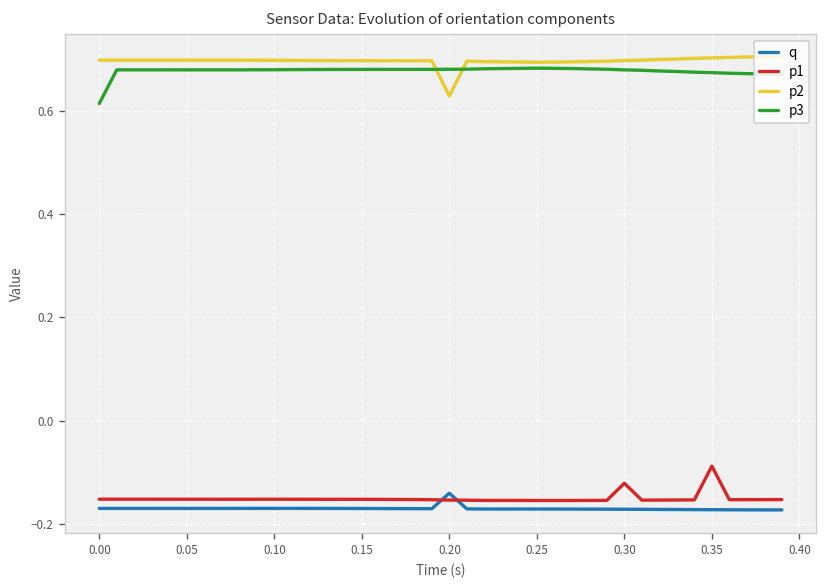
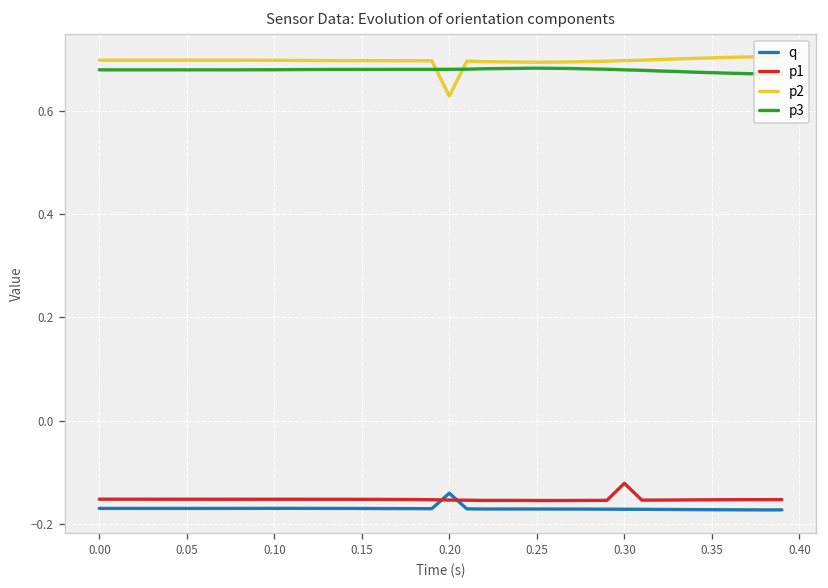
p3, 0.00: 0.61 -> 0.68
p1, 0.35: -0.09 -> -0.15
